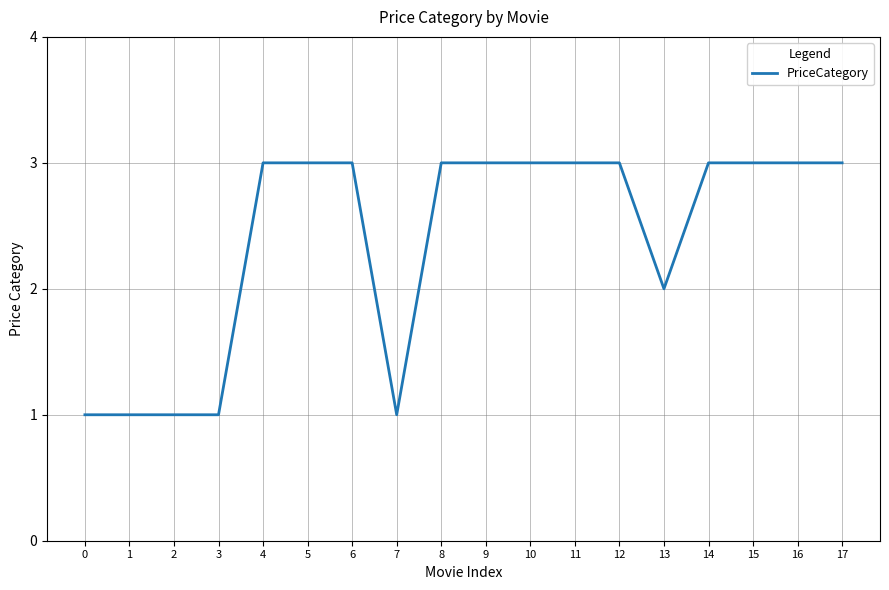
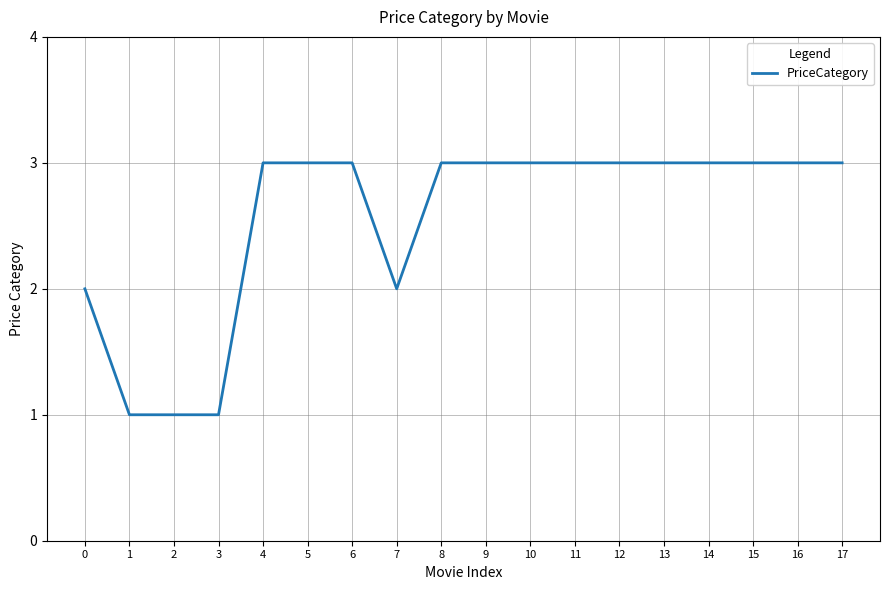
0: 1 -> 2
7: 1 -> 2
13: 2 -> 3
